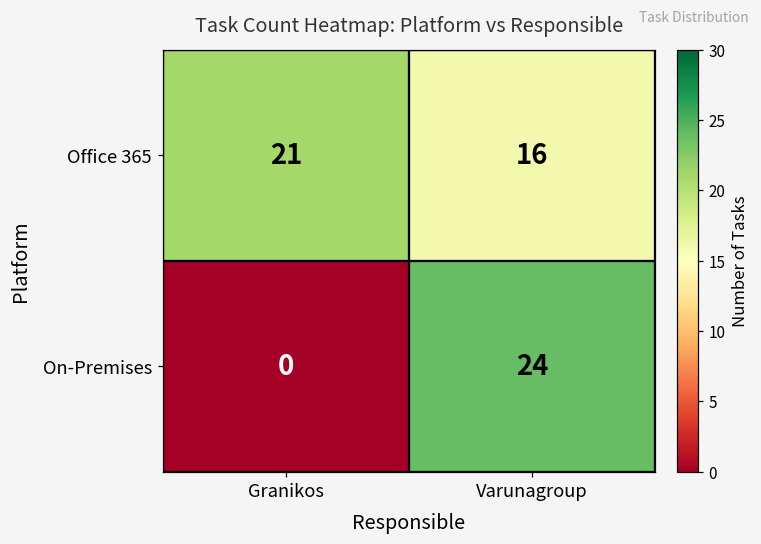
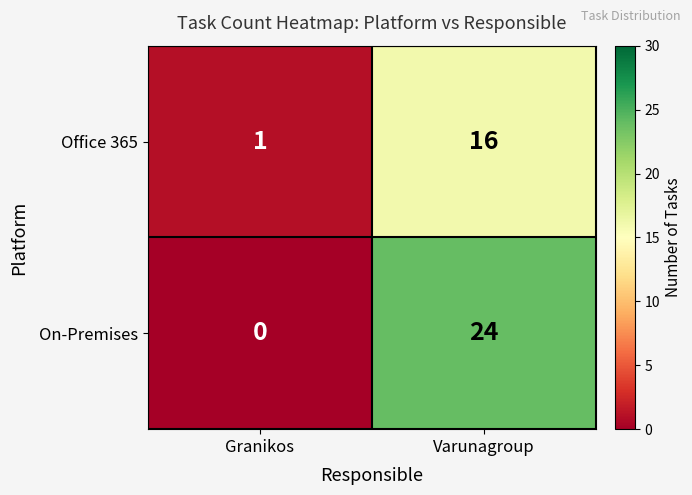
Office 365, Granikos: 21 -> 1
